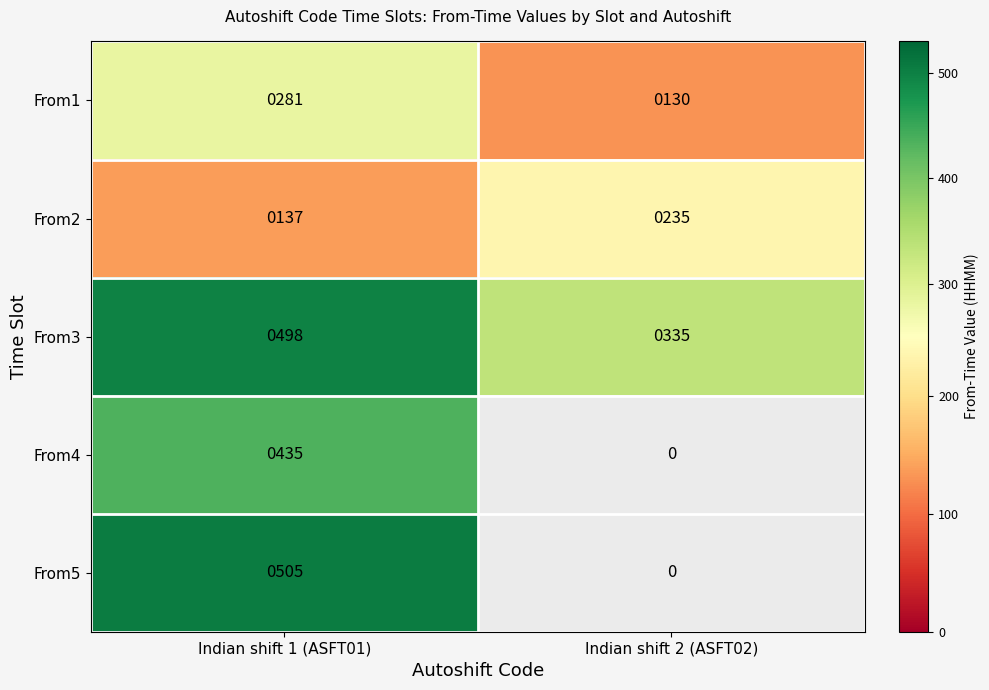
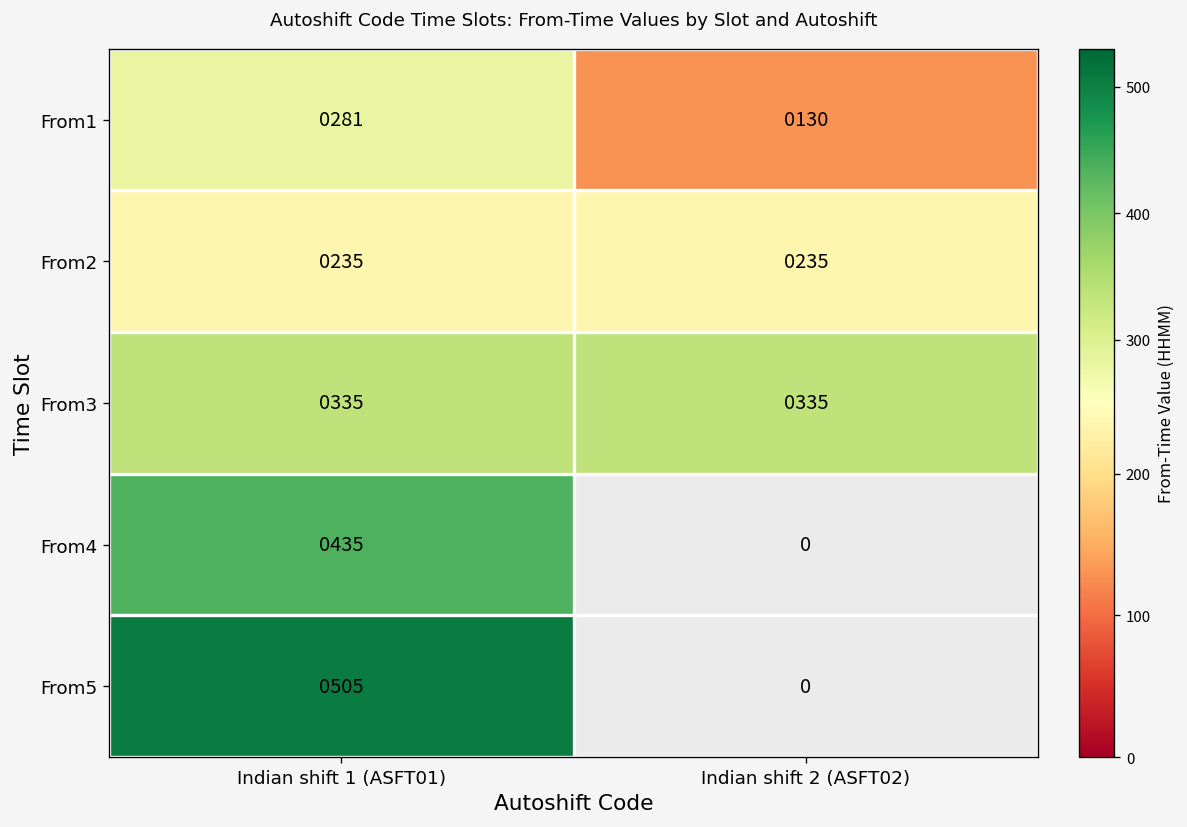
From2, Indian shift 1 (ASFT01): 0137 -> 0235
From3, Indian shift 1 (ASFT01): 0498 -> 0335
